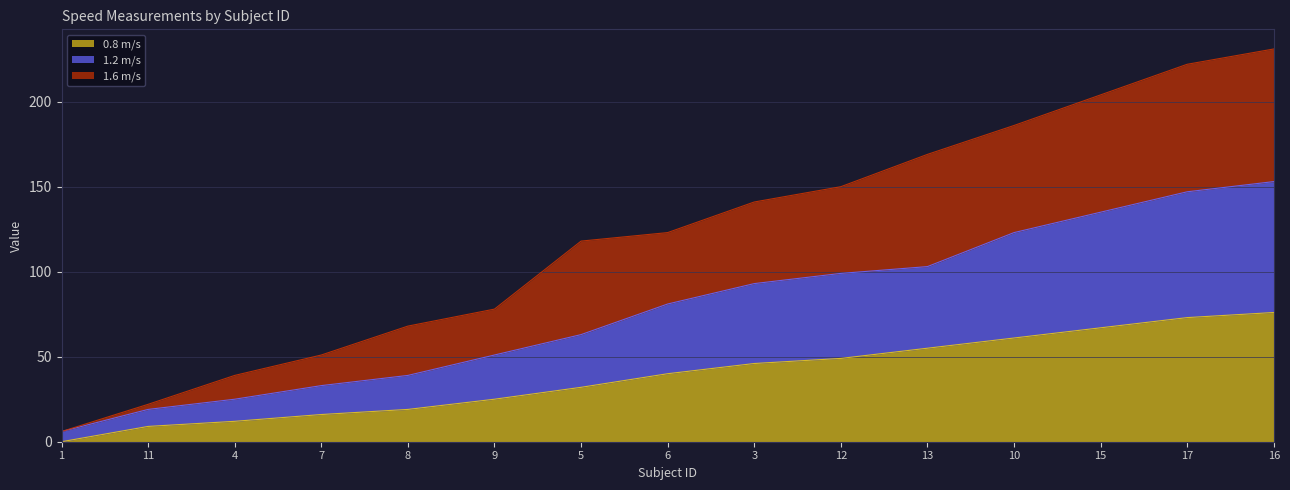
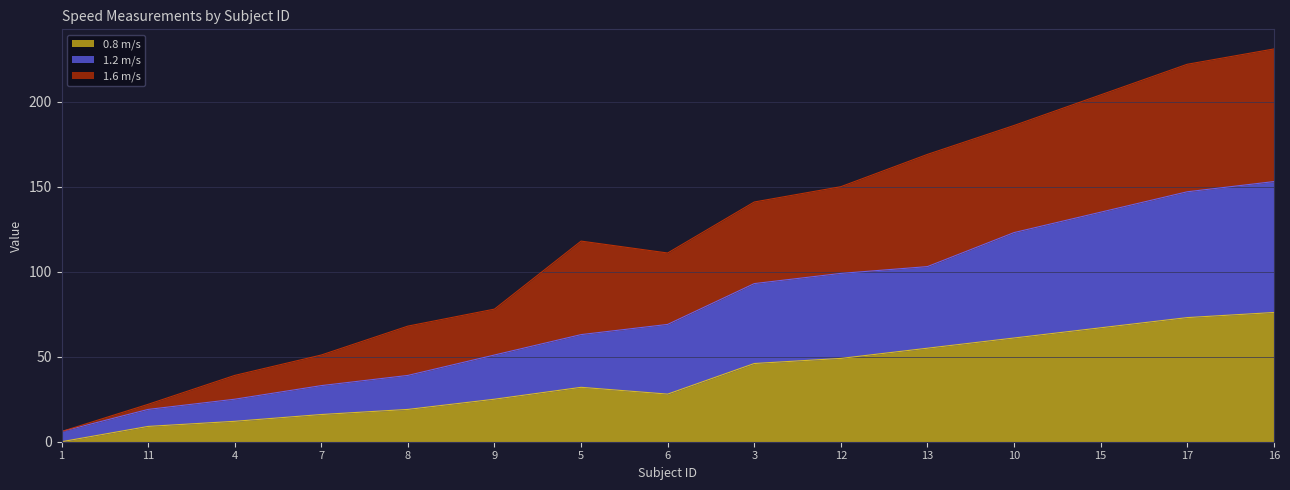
0.8 m/s, 6: 40 -> 28
